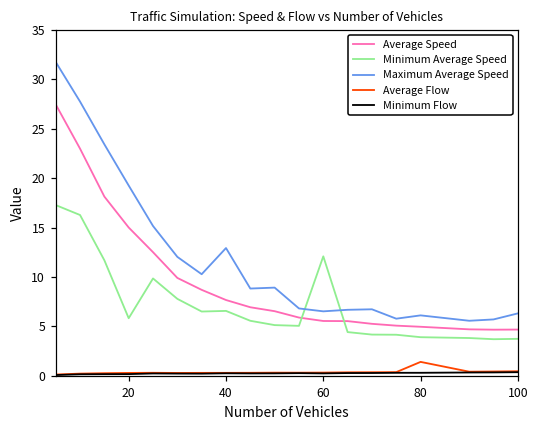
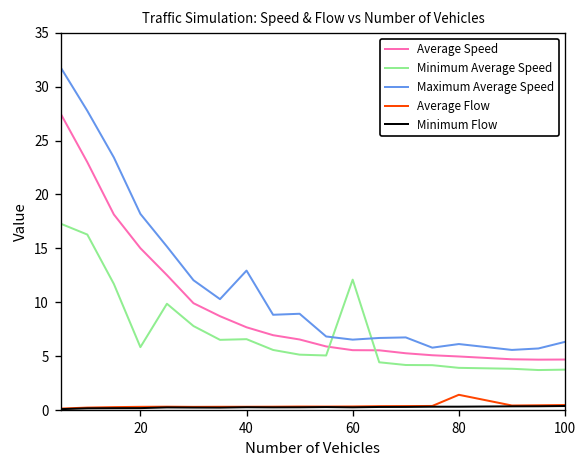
Maximum Average Speed, 20: 19 -> 18
